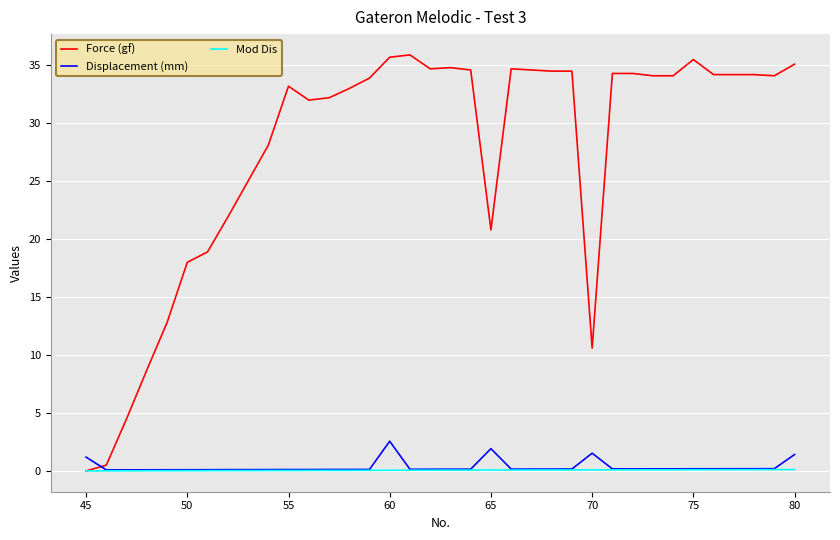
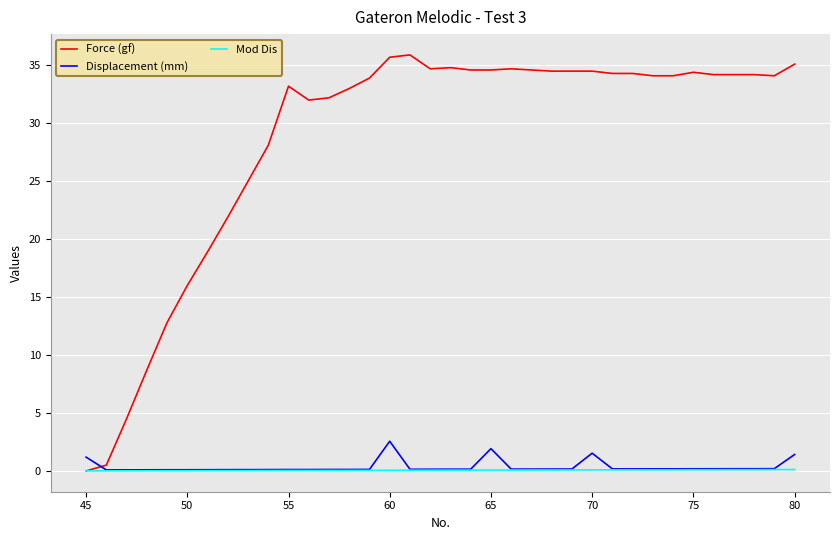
Force (gf), 50: 18 -> 16
Force (gf), 65: 20.8 -> 34.6
Force (gf), 70: 10.6 -> 34.5
Force (gf), 75: 35.5 -> 34.4
